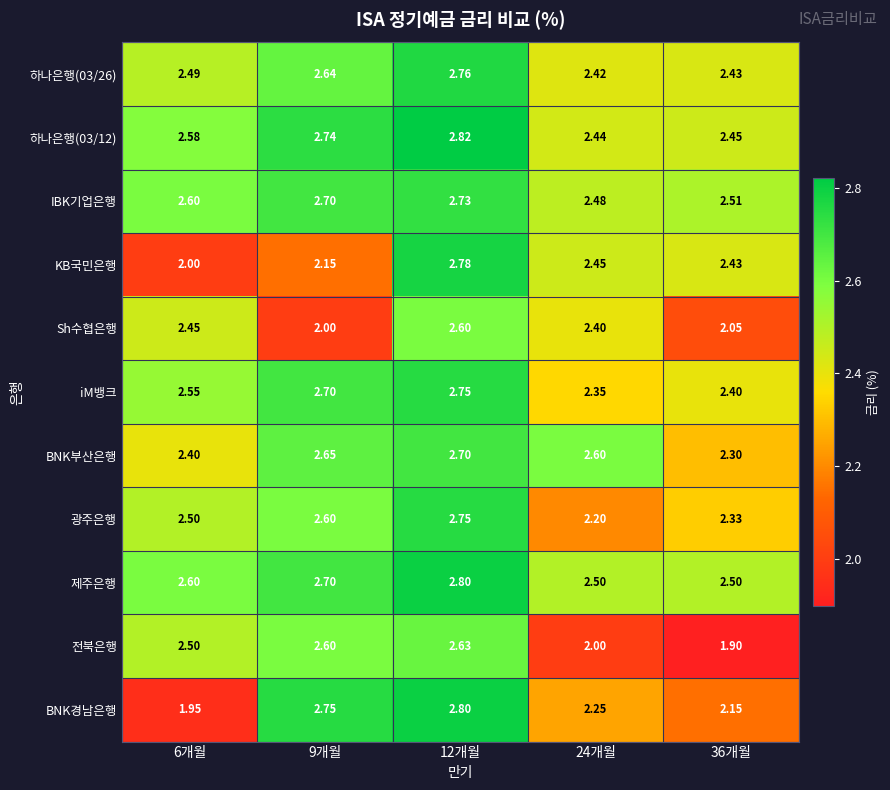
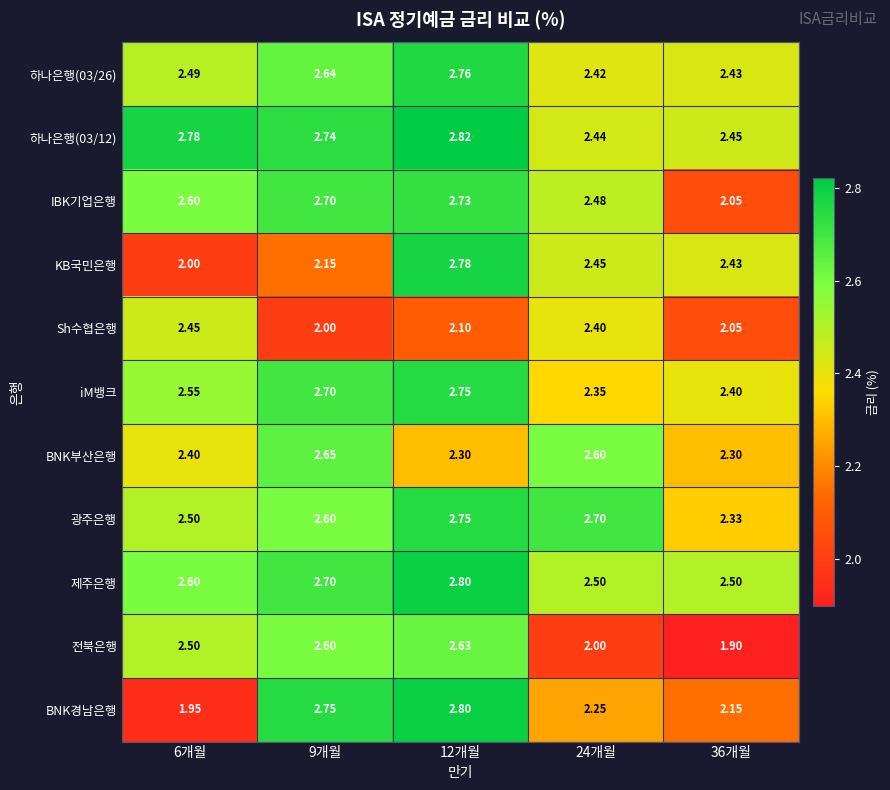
하나은행(03/12), 6개월: 2.58 -> 2.78
IBK기업은행, 36개월: 2.51 -> 2.05
Sh수협은행, 12개월: 2.60 -> 2.10
BNK부산은행, 12개월: 2.70 -> 2.30
광주은행, 24개월: 2.20 -> 2.70
